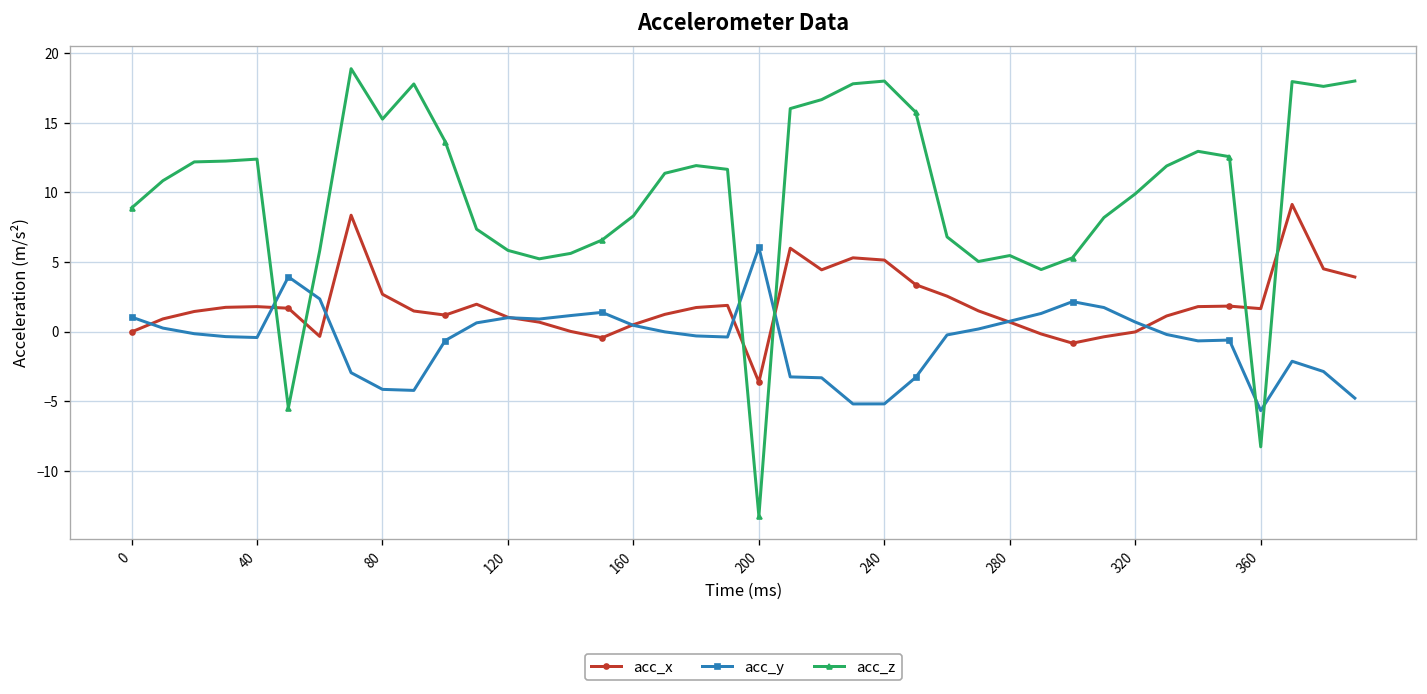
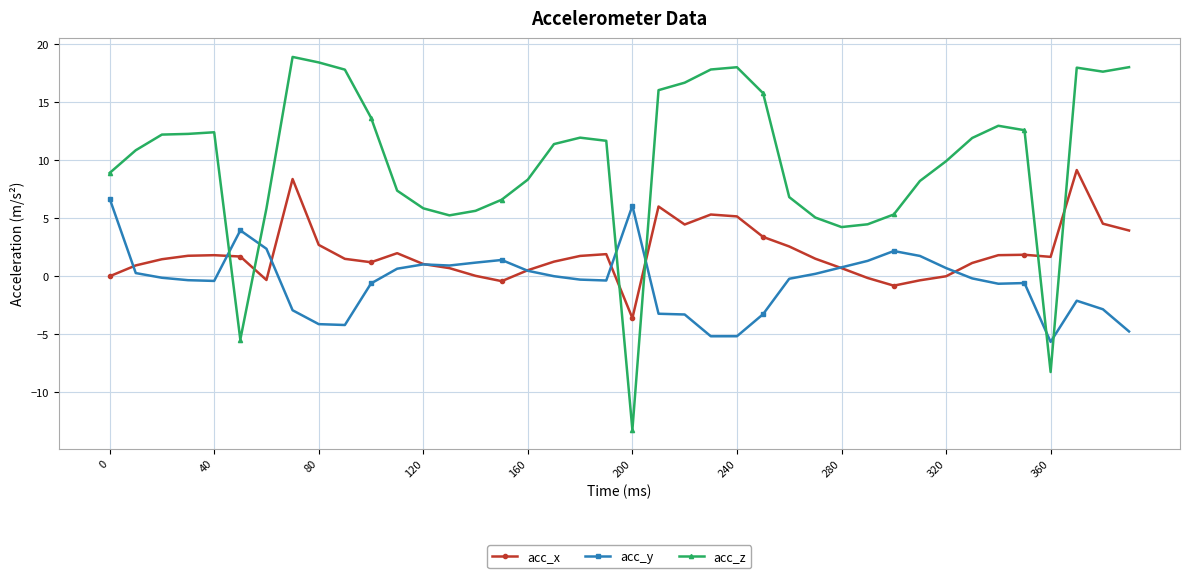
acc_y, 0: 1.0 -> 6.7
acc_z, 80: 15.3 -> 18.4
acc_z, 280: 5.5 -> 4.2
